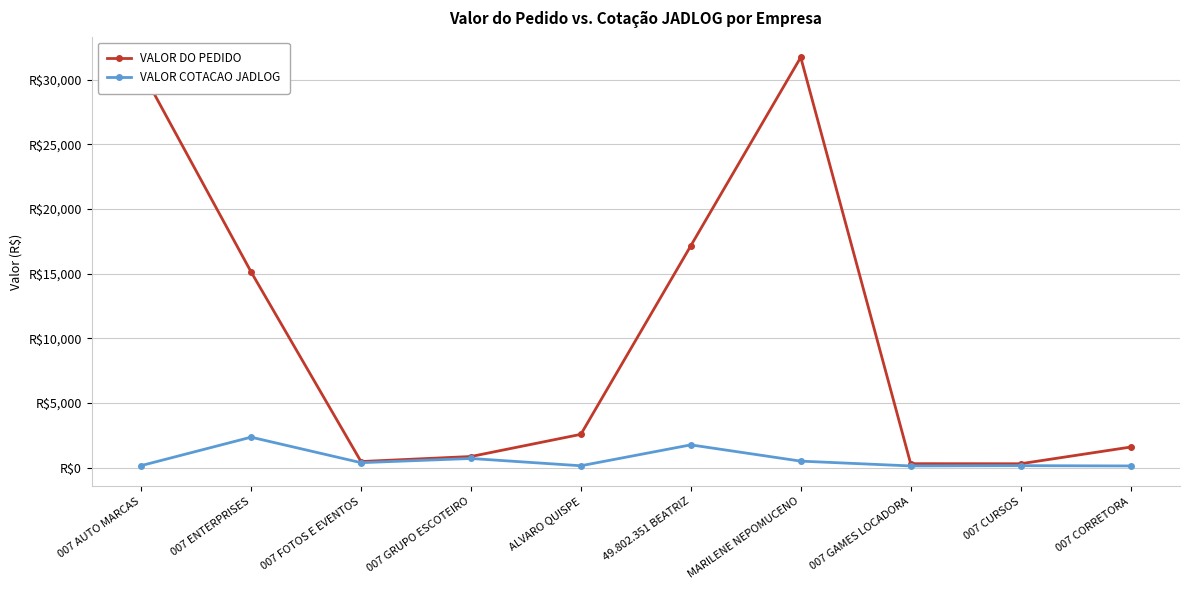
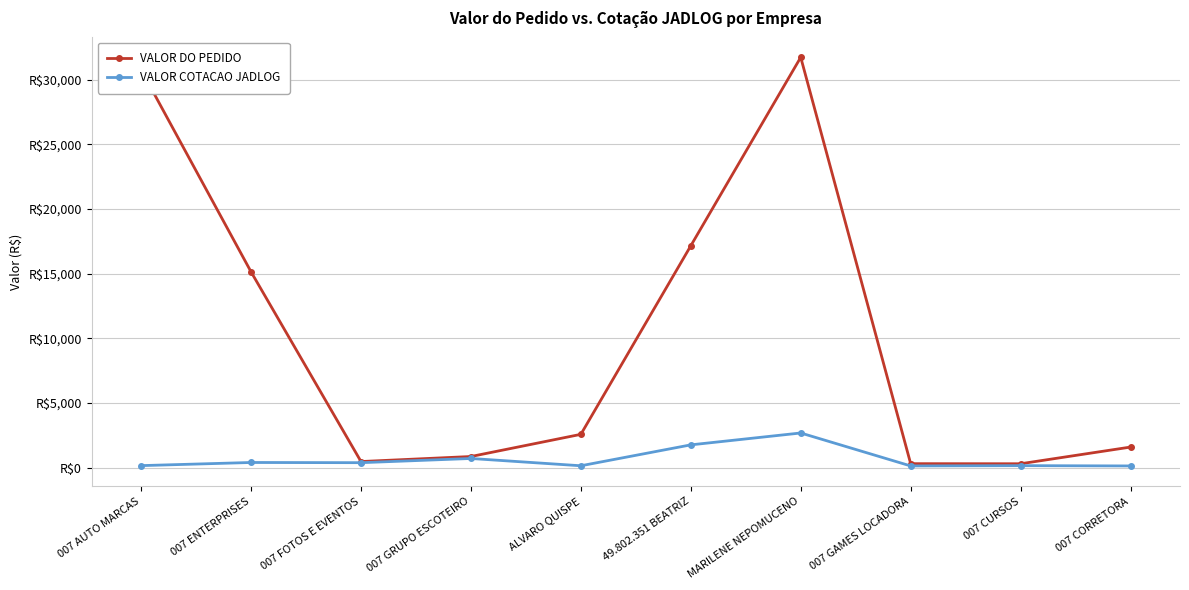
VALOR COTACAO JADLOG, 007 ENTERPRISES: R$2,400 -> R$400
VALOR COTACAO JADLOG, MARILENE NEPOMUCENO: R$500 -> R$2,700
